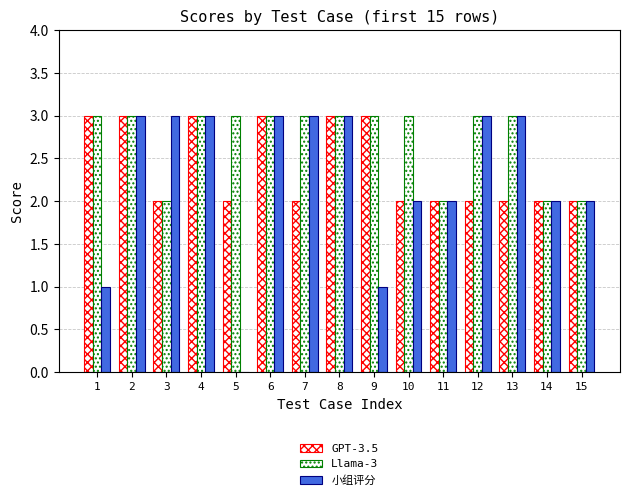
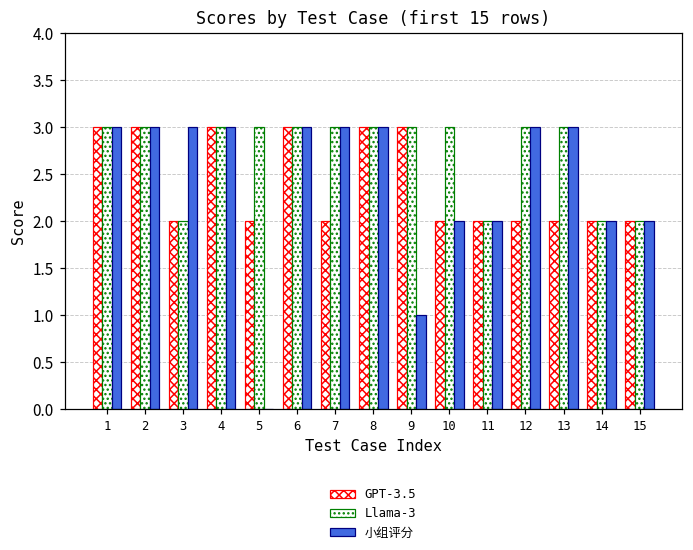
小组评分, 1: 1 -> 3
